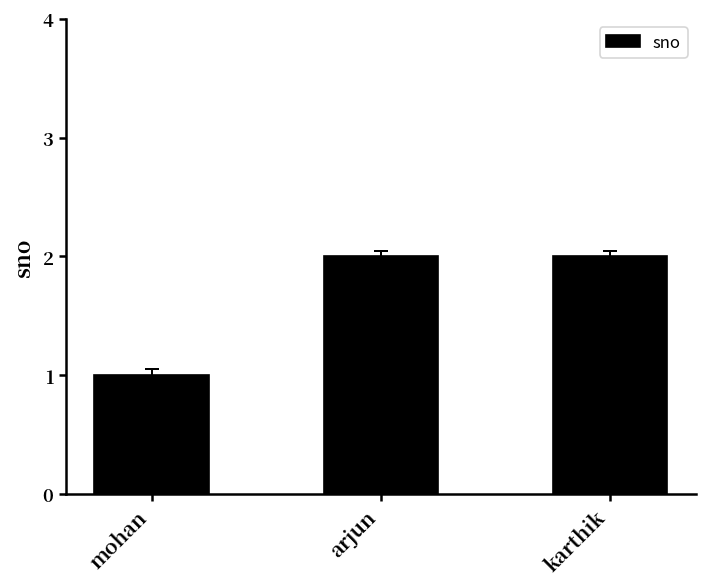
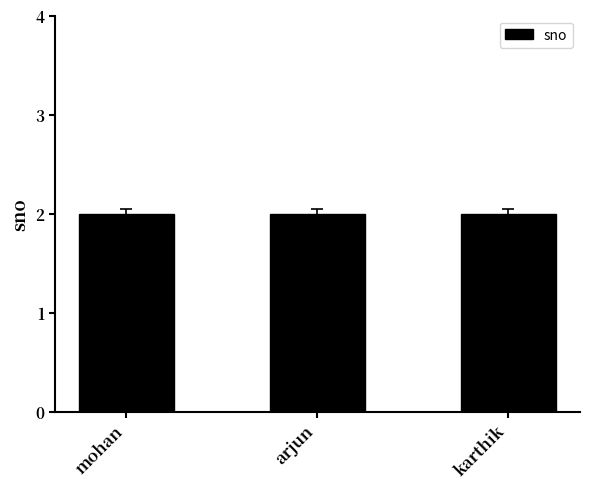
sno, mohan: 1 -> 2
